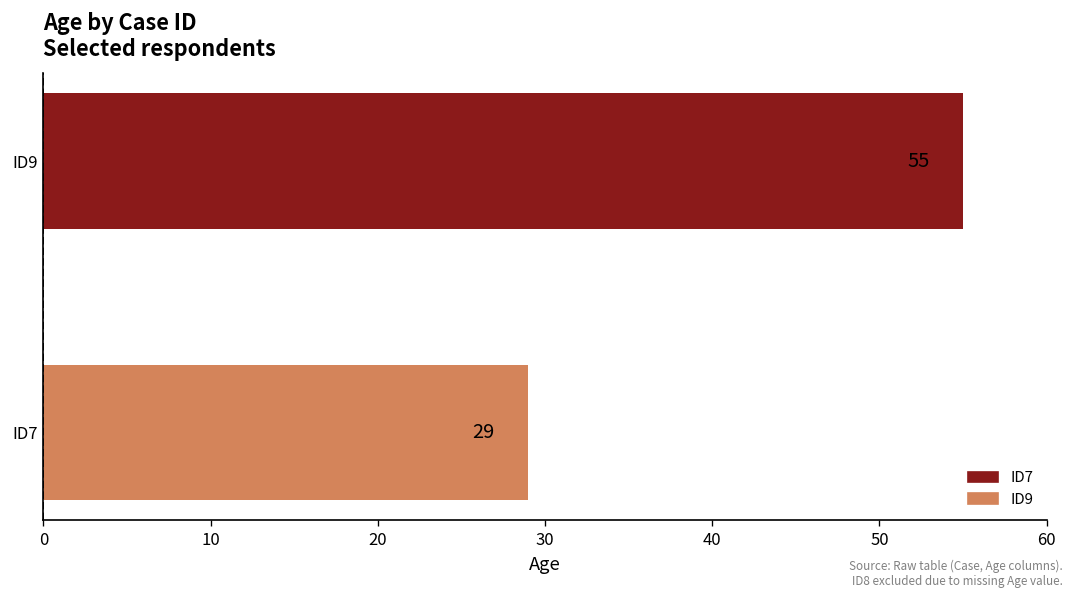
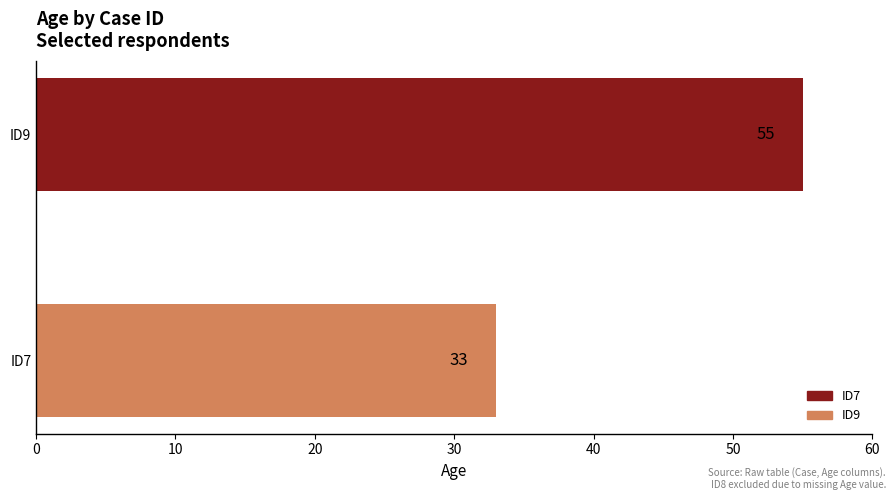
ID7: 29 -> 33
